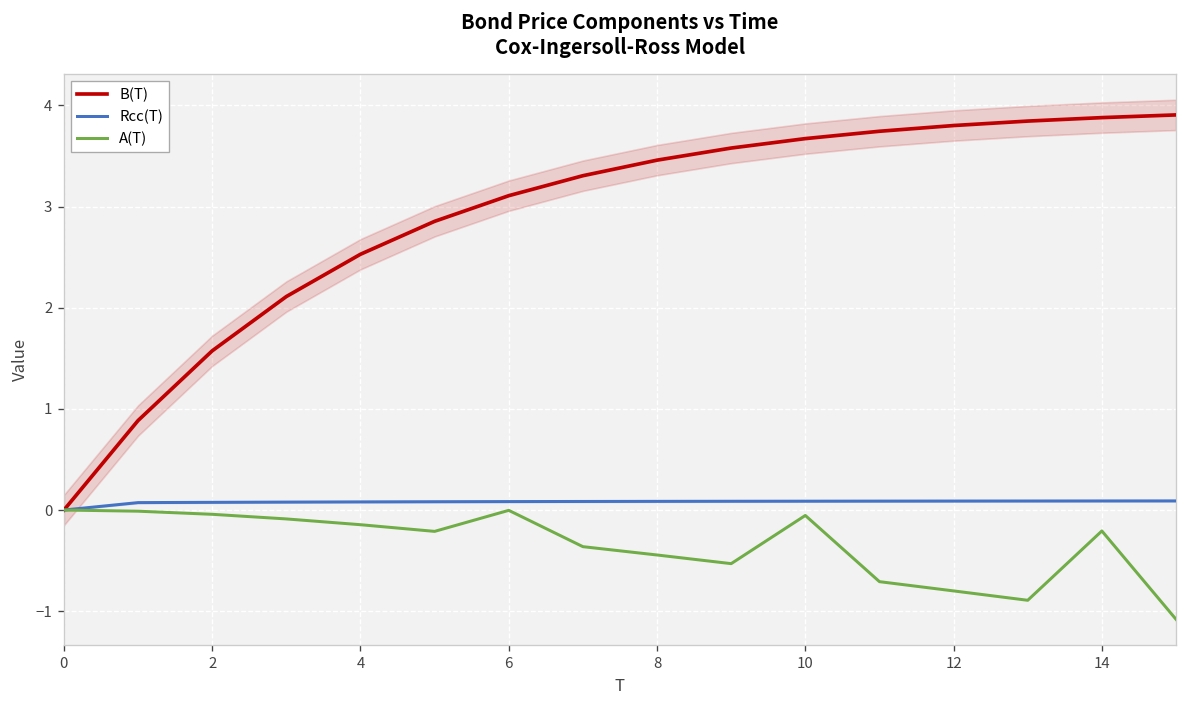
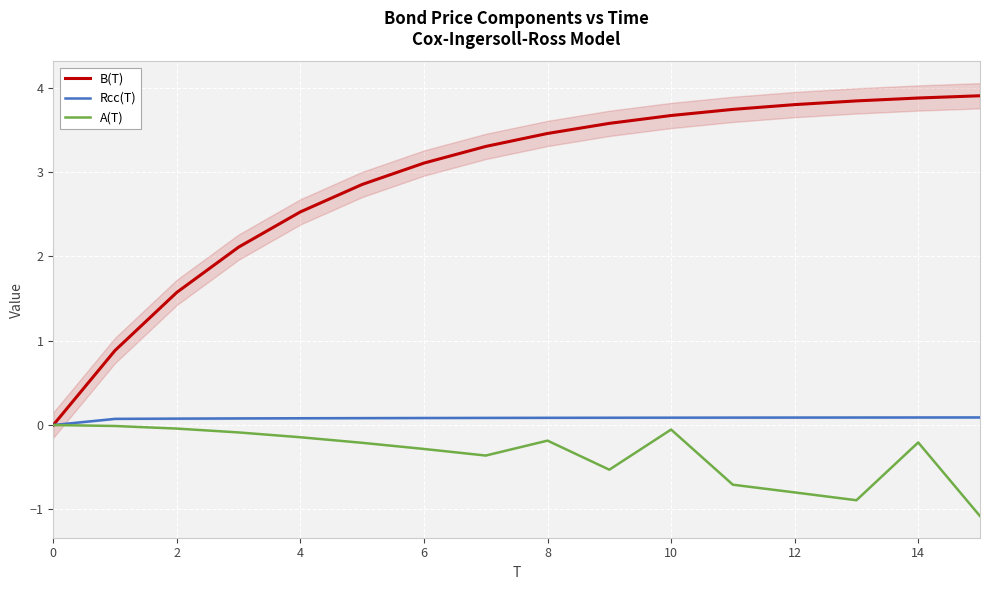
A(T), 6: 0.0 -> -0.3
A(T), 8: -0.4 -> -0.2
